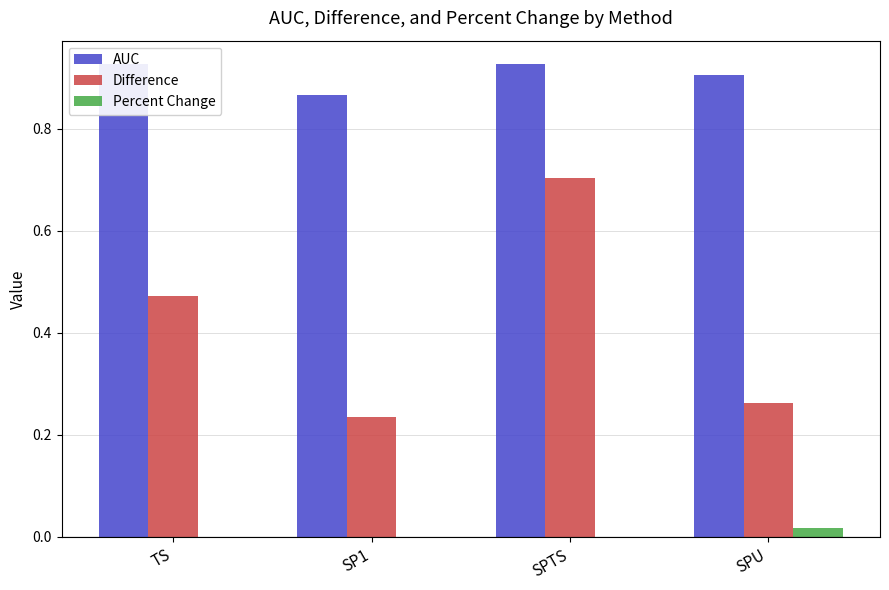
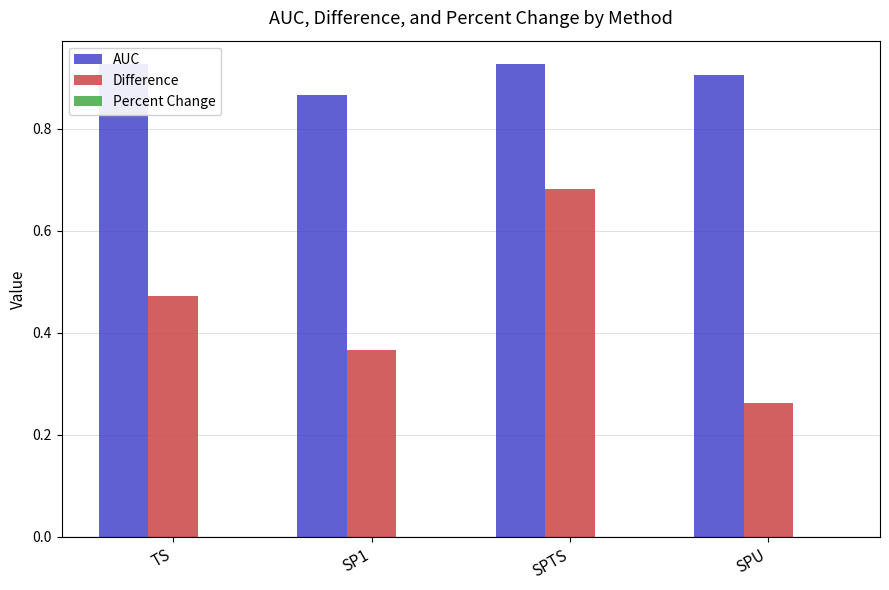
Difference, SP1: 0.24 -> 0.37
Difference, SPTS: 0.70 -> 0.68
Percent Change, SPU: 0.02 -> 0.00
